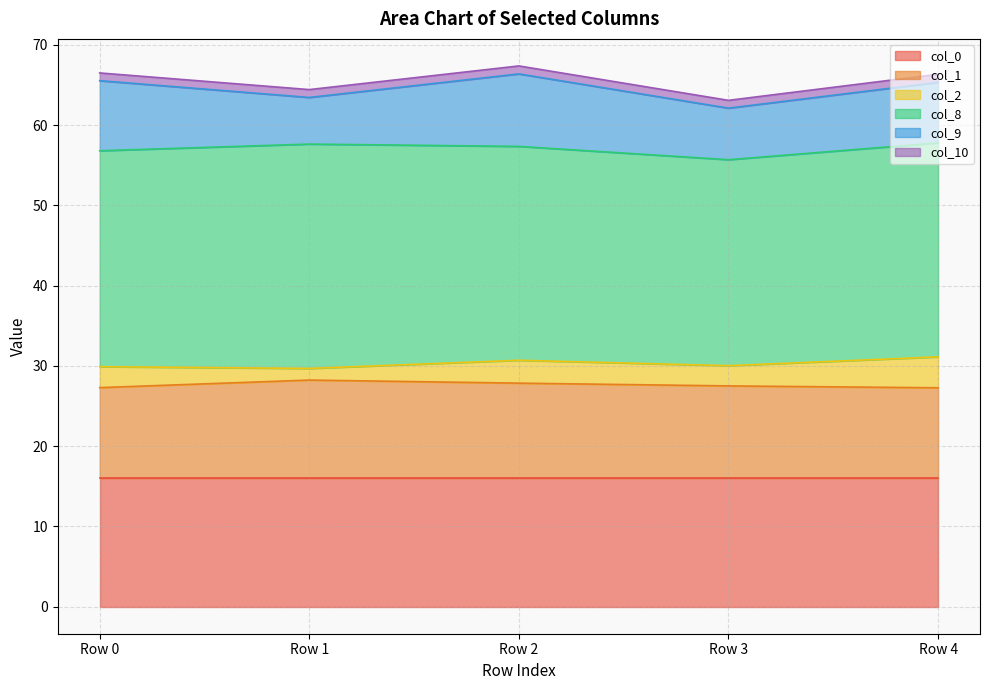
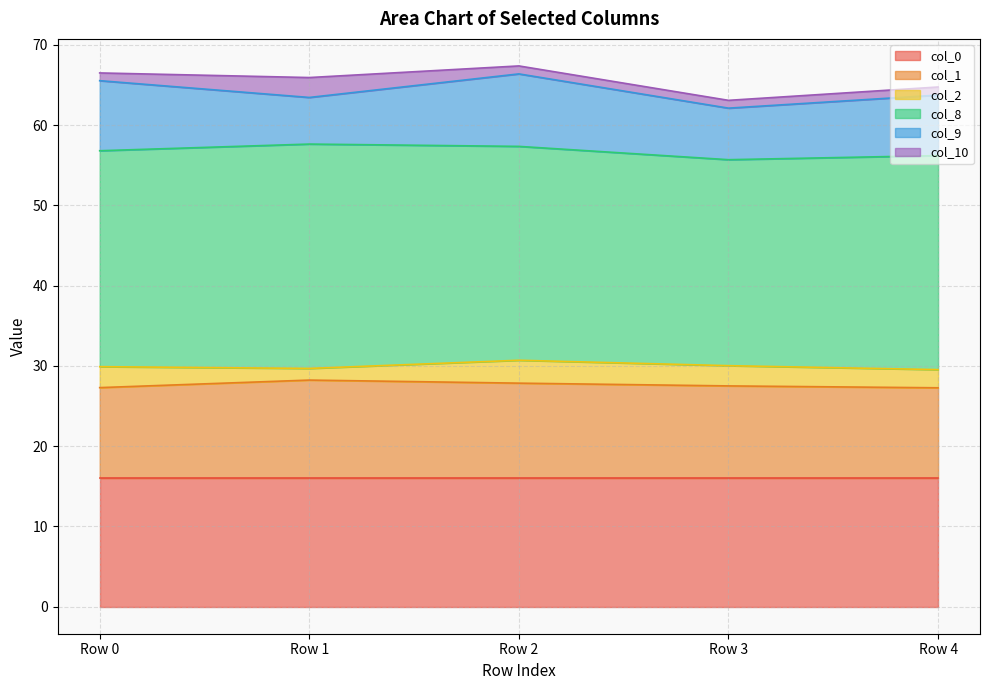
col_10, Row 1: 1 -> 2
col_2, Row 4: 4 -> 2
